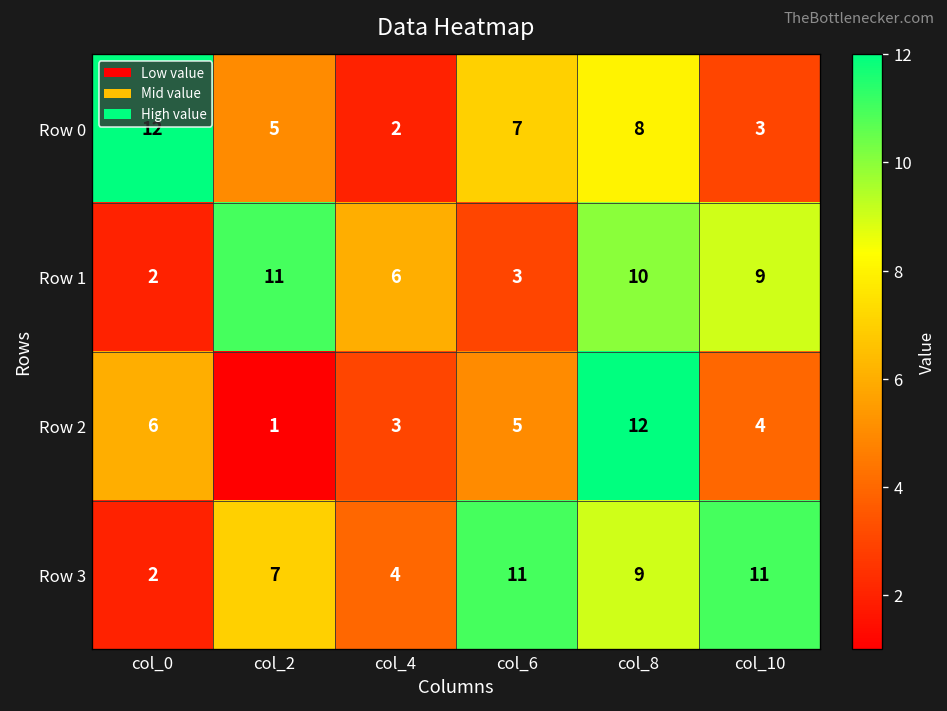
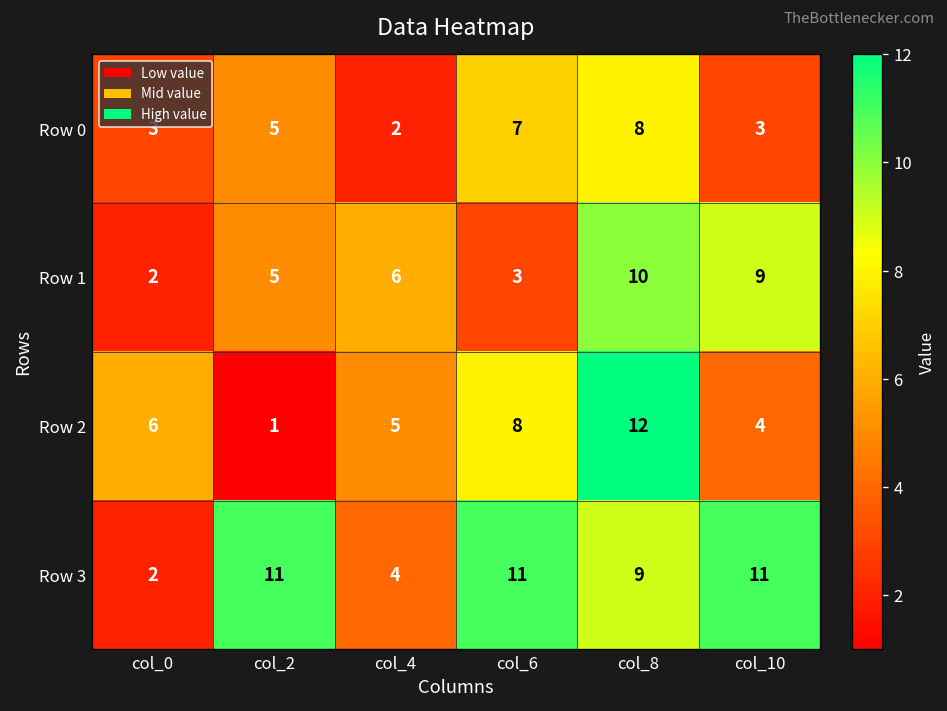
Row 0, col_0: 12 -> 3
Row 1, col_2: 11 -> 5
Row 2, col_4: 3 -> 5
Row 2, col_6: 5 -> 8
Row 3, col_2: 7 -> 11
